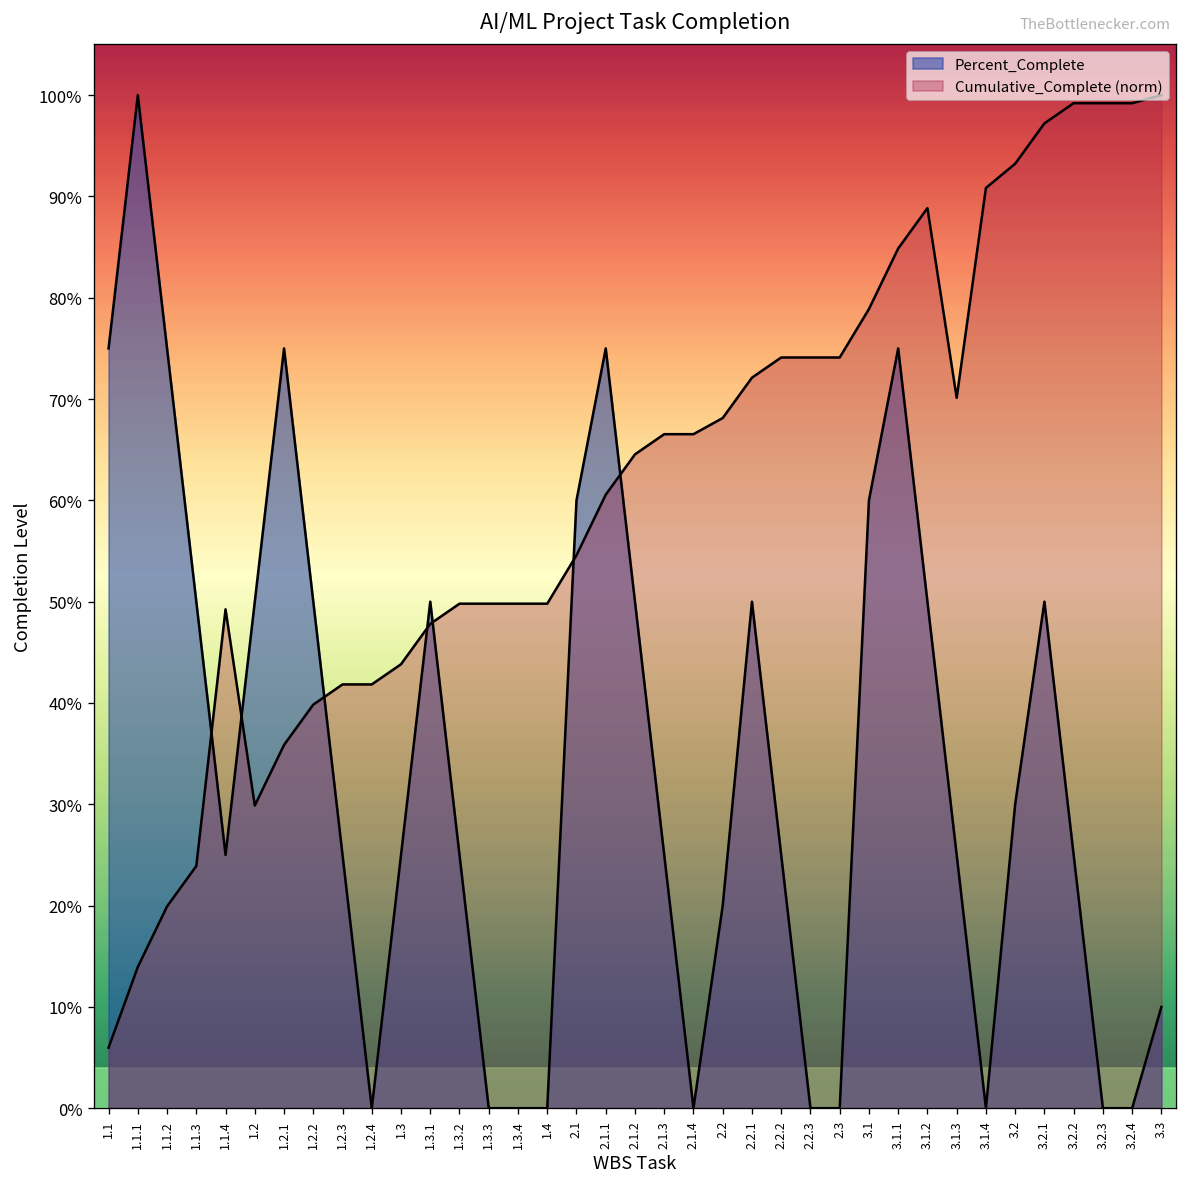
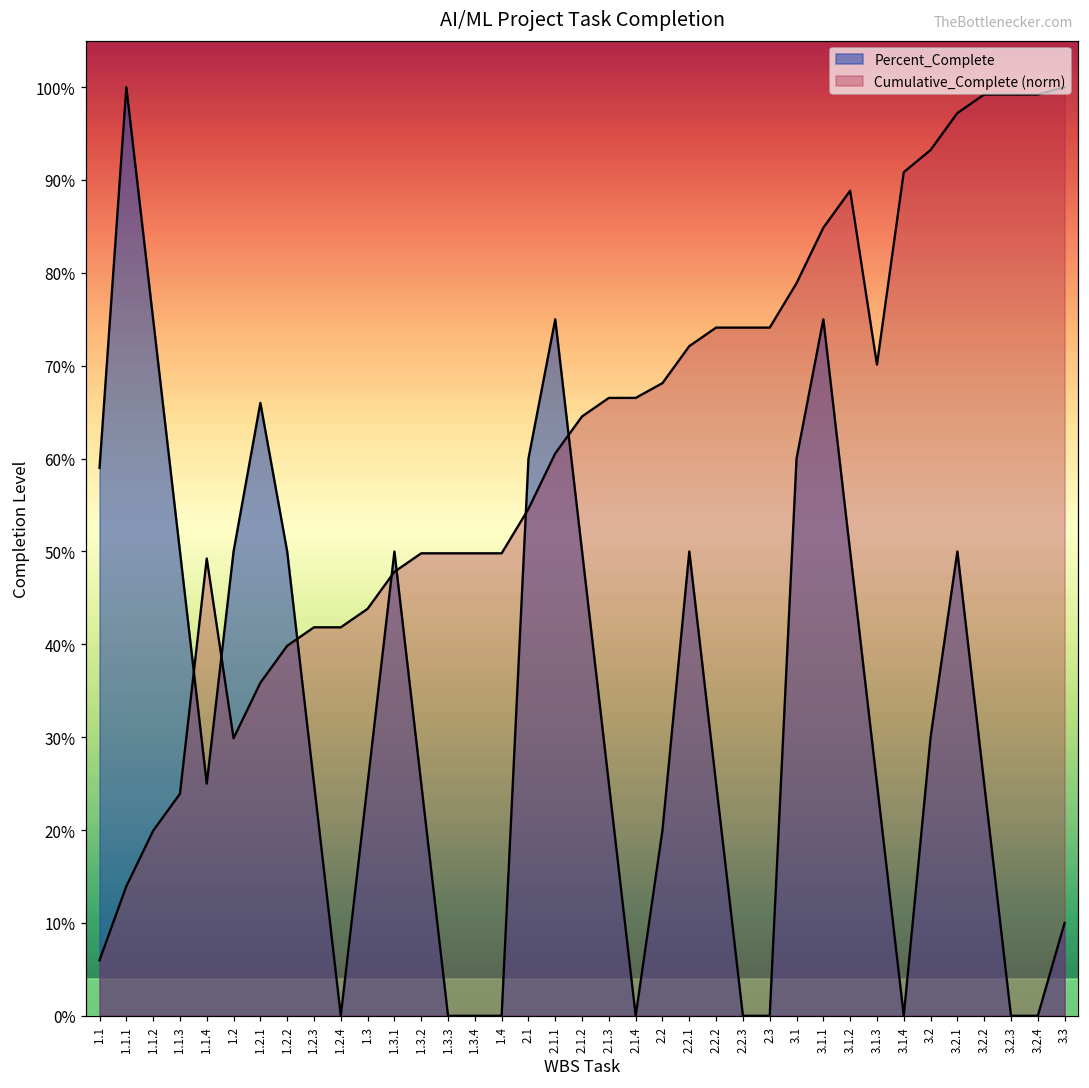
Percent_Complete, 1.1: 75% -> 59%
Percent_Complete, 1.2.1: 75% -> 66%
